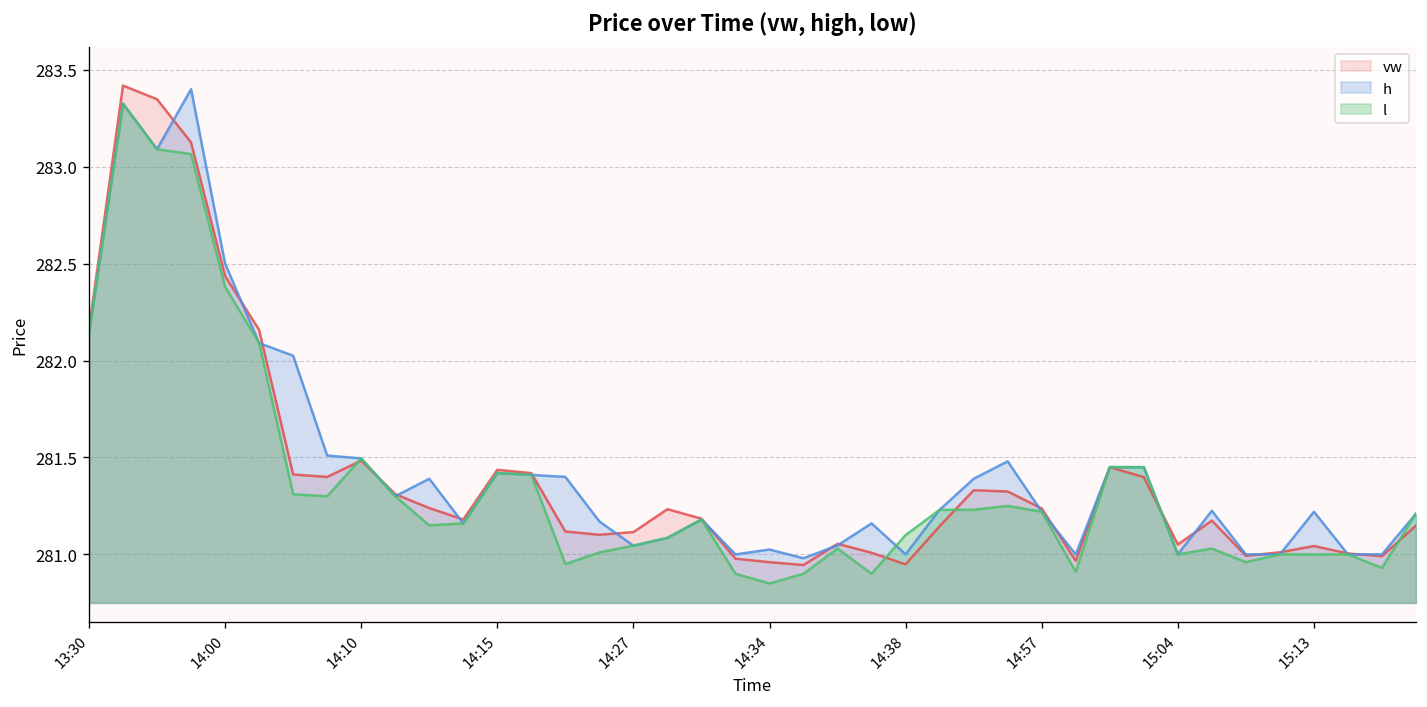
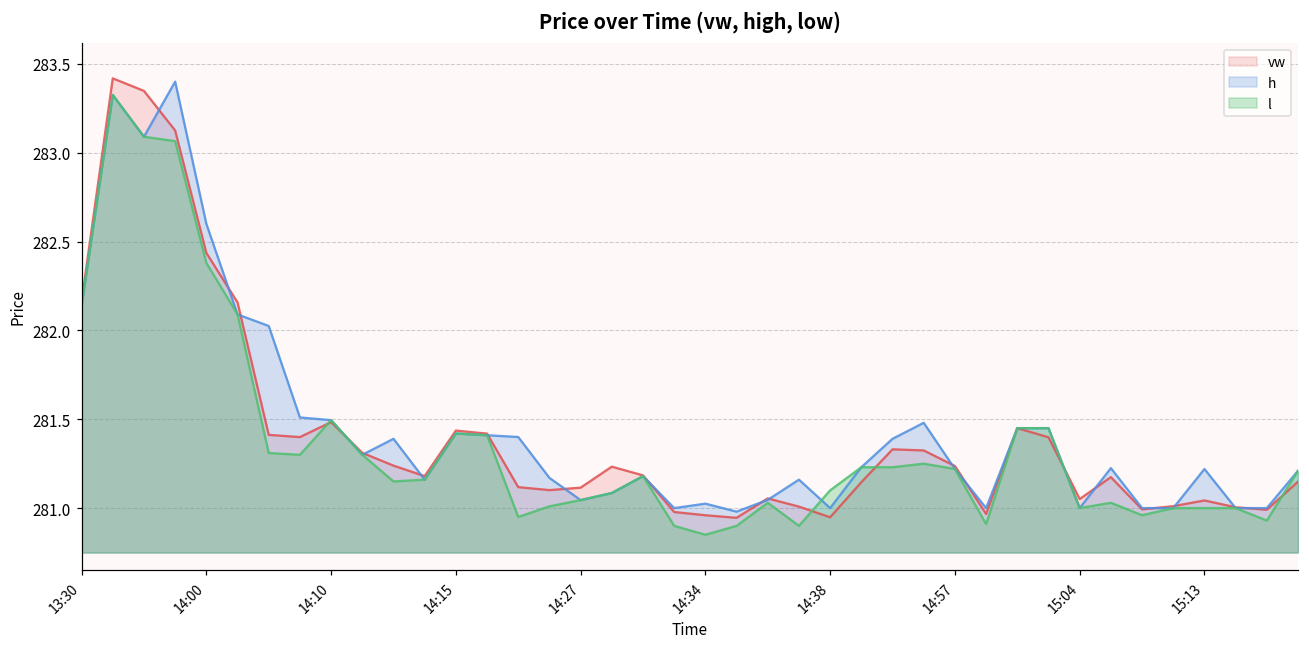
h, 14:00: 282.5 -> 282.6
